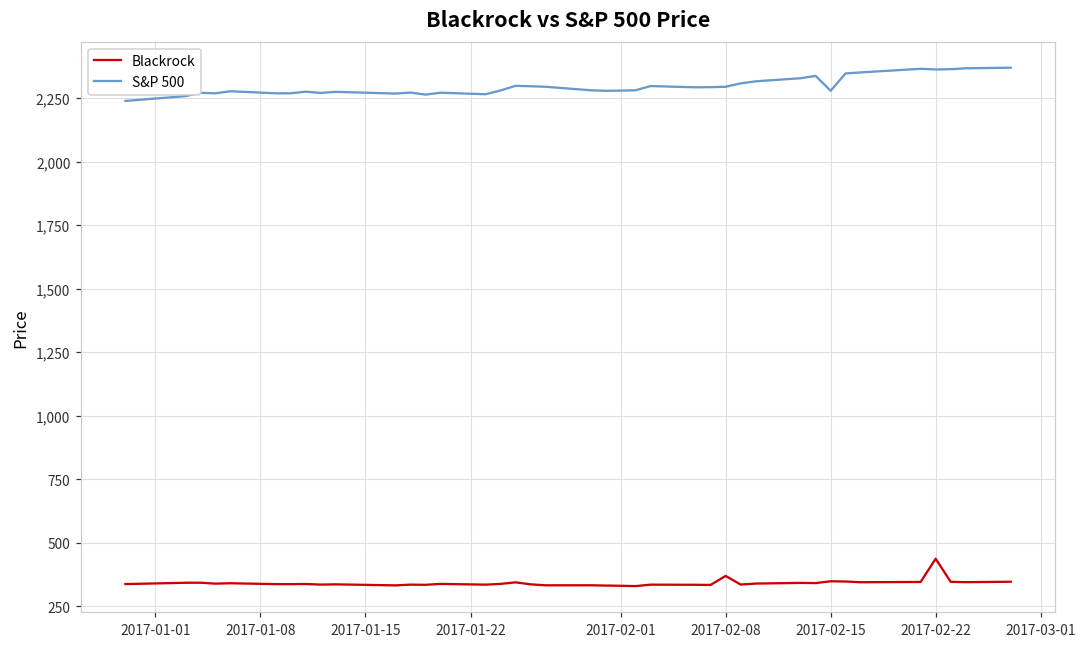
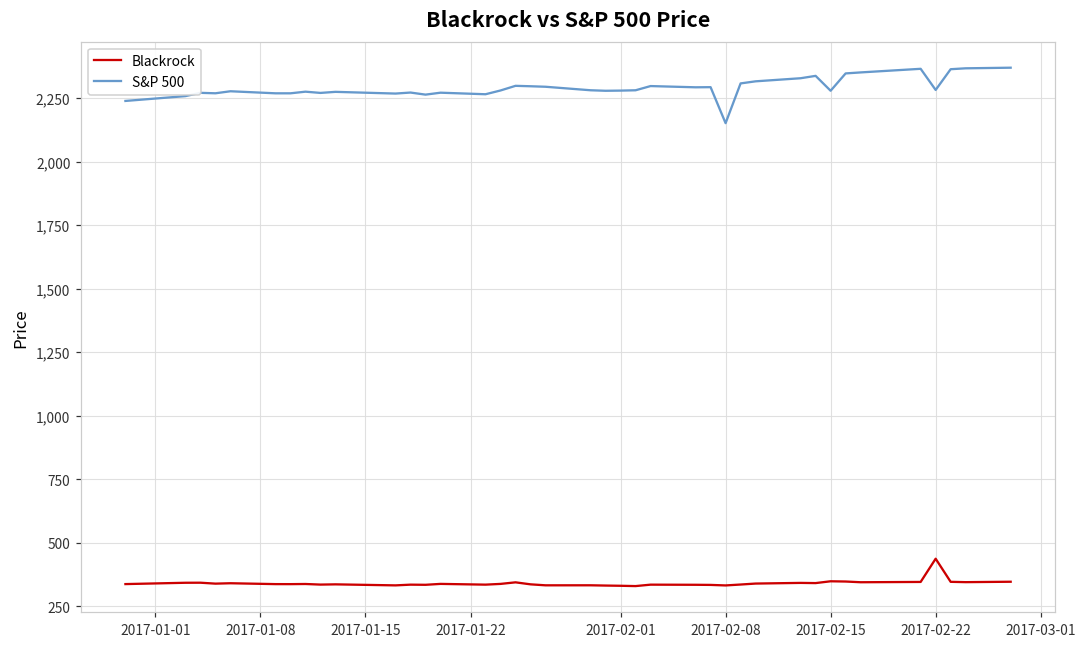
Blackrock, 2017-02-08: 370 -> 330
S&P 500, 2017-02-08: 2,290 -> 2,150
S&P 500, 2017-02-22: 2,360 -> 2,280
